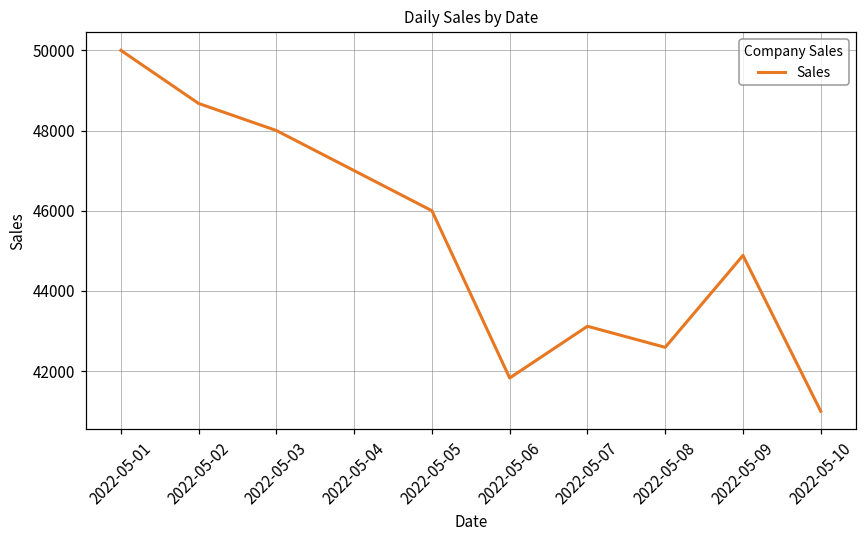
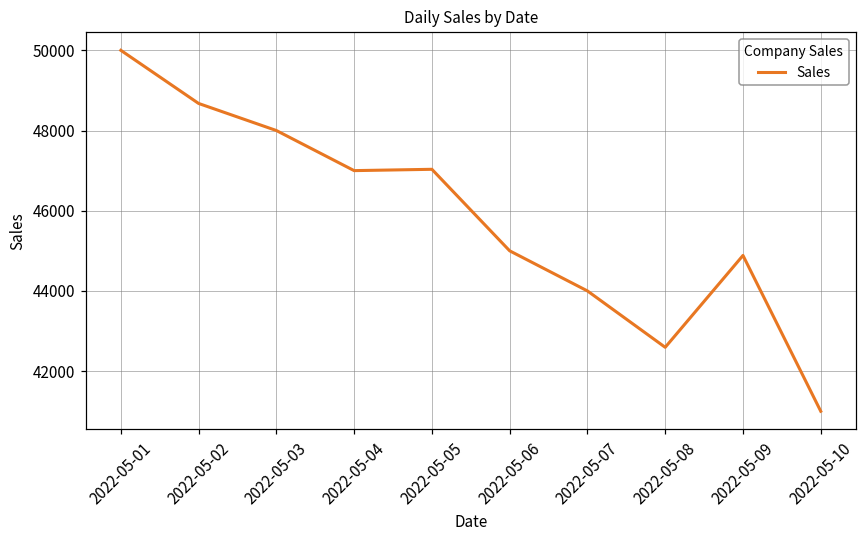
2022-05-05: 46000 -> 47000
2022-05-06: 41800 -> 45000
2022-05-07: 43100 -> 44000
